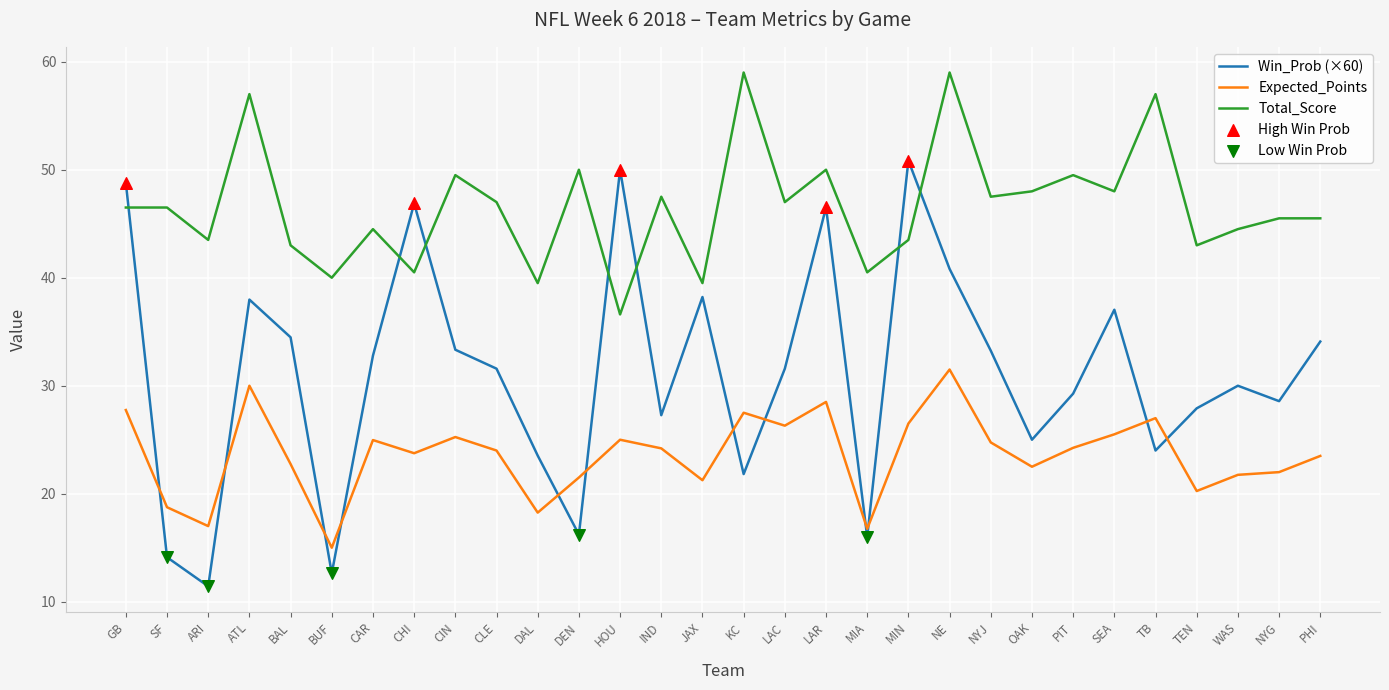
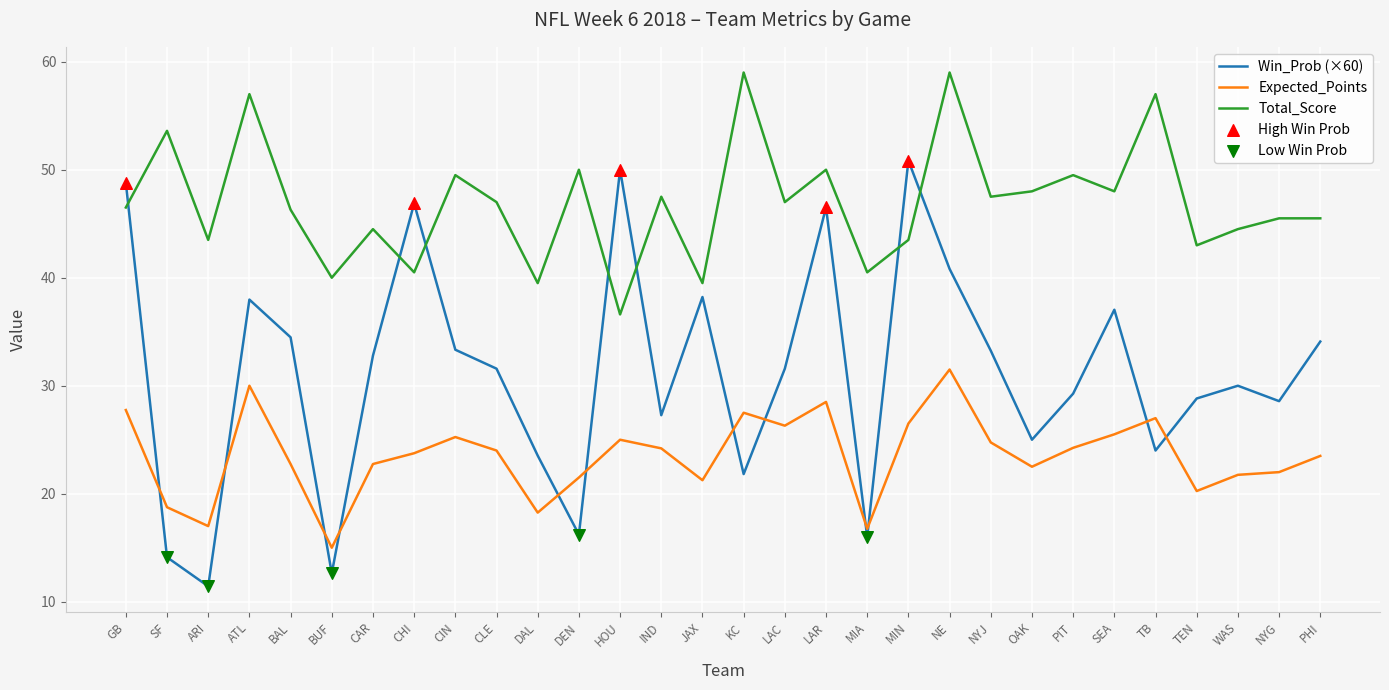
Total_Score, SF: 46.5 -> 53.6
Total_Score, BAL: 43.0 -> 46.3
Expected_Points, CAR: 25.0 -> 22.8
Win_Prob (×60), TEN: 27.9 -> 28.8
